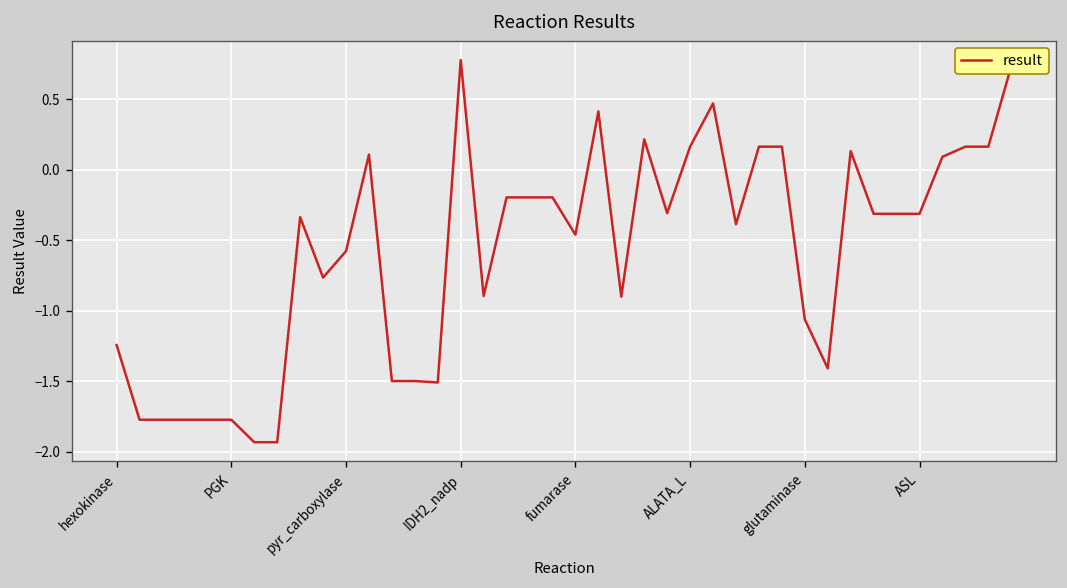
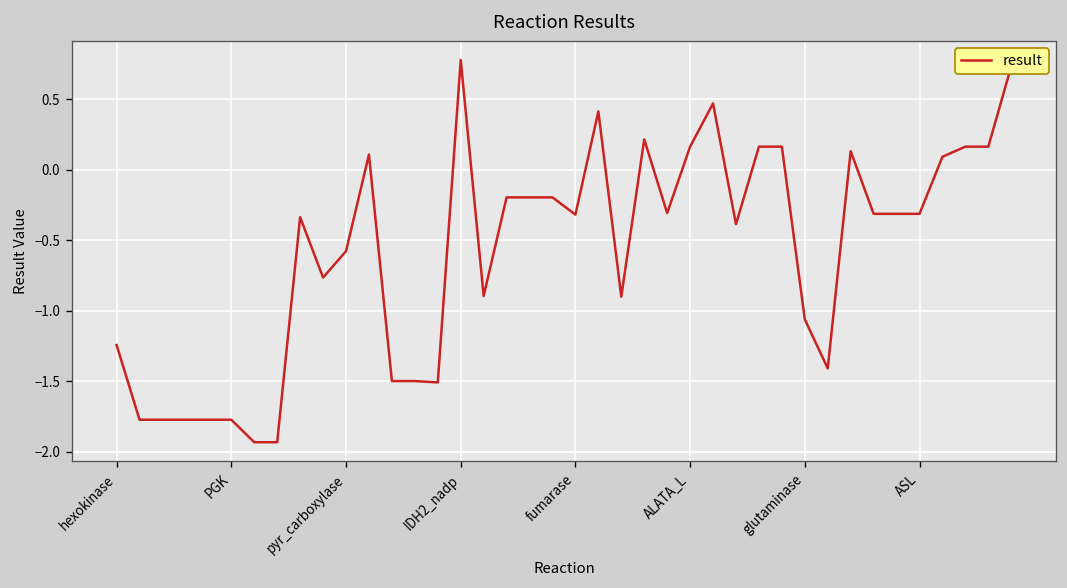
fumarase: -0.46 -> -0.32
